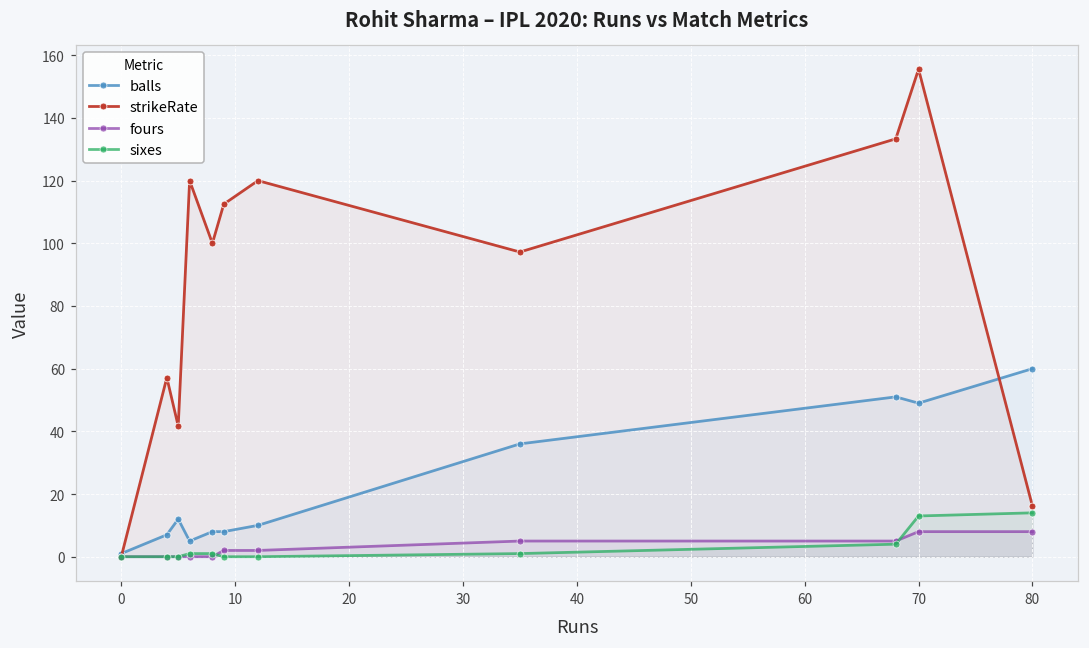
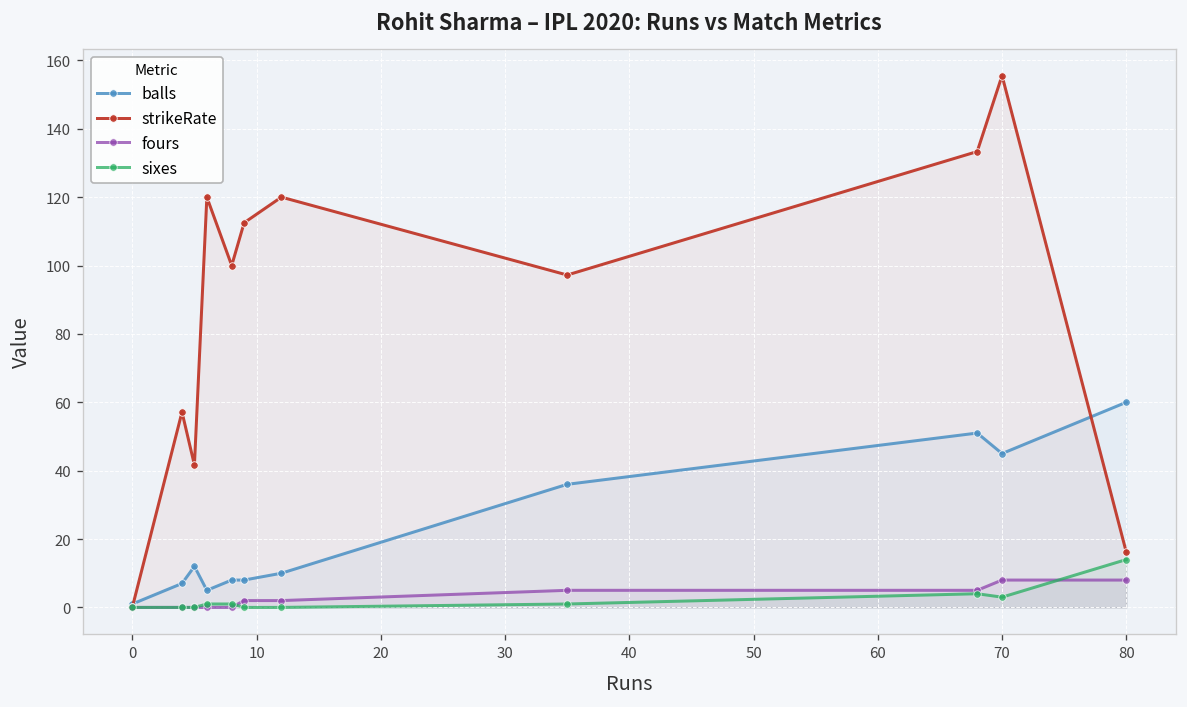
balls, 70: 49 -> 45
sixes, 70: 13 -> 3
